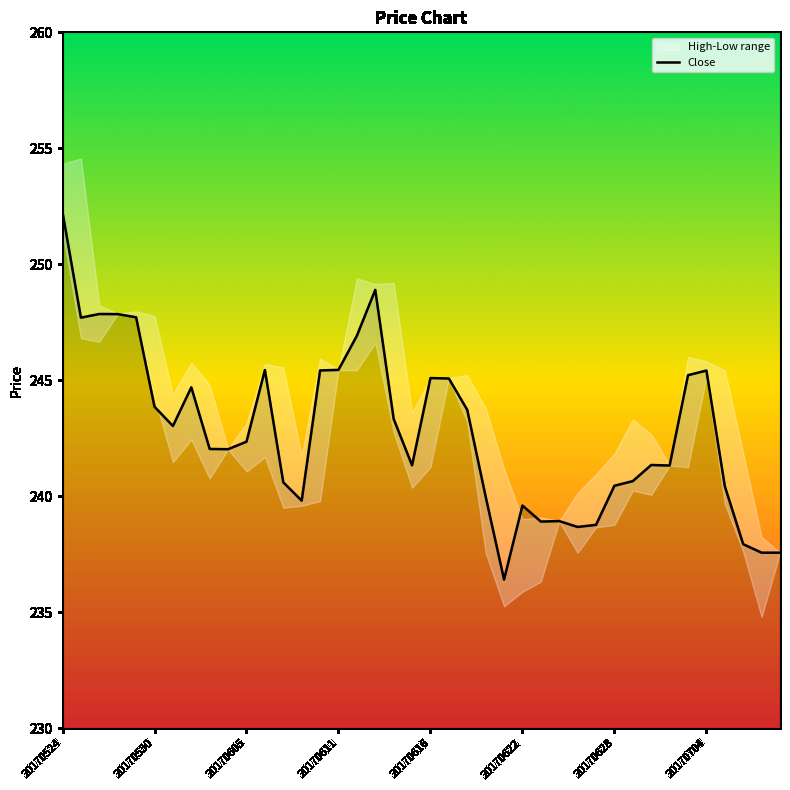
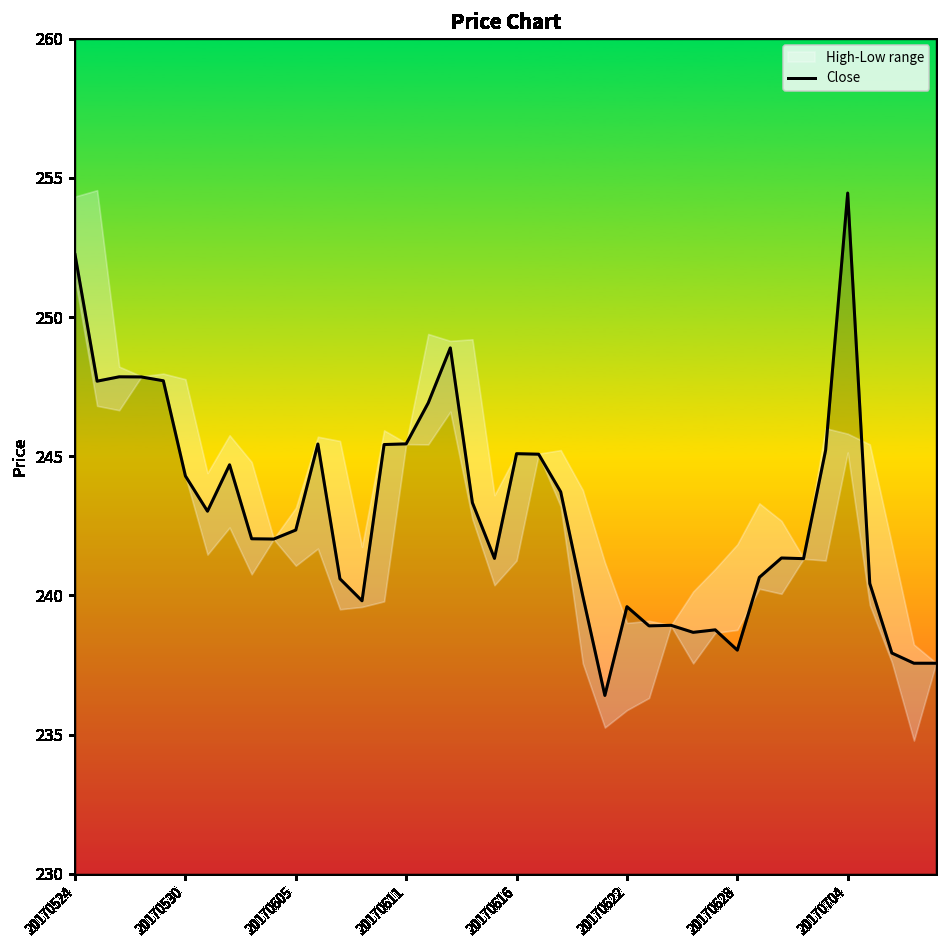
Close, 20170530: 243.9 -> 244.3
Close, 20170628: 240.5 -> 238.0
Close, 20170704: 245.4 -> 254.5
